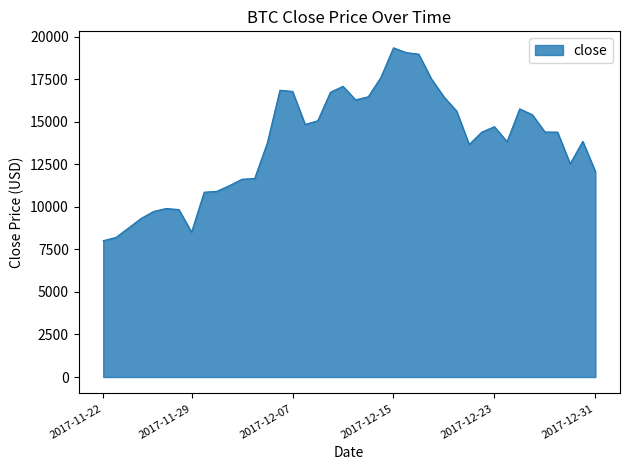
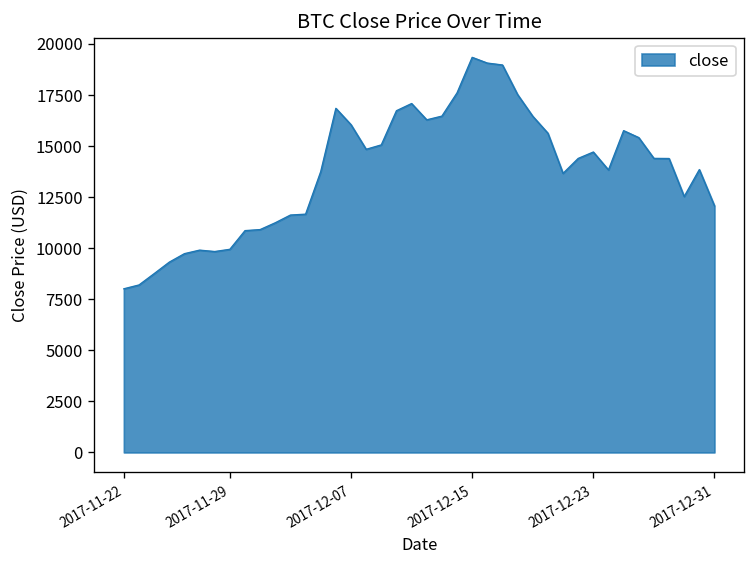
2017-11-29: 8500 -> 9900
2017-12-07: 16800 -> 16000
